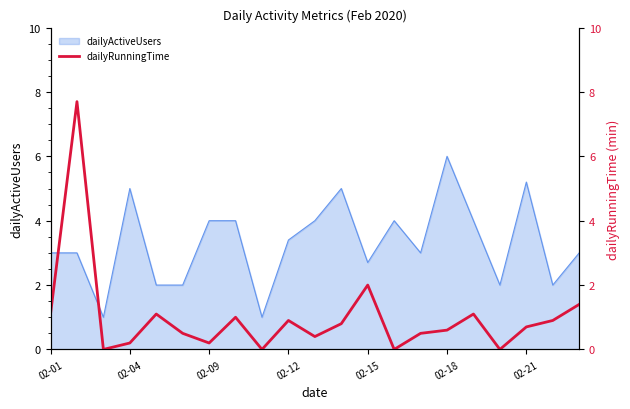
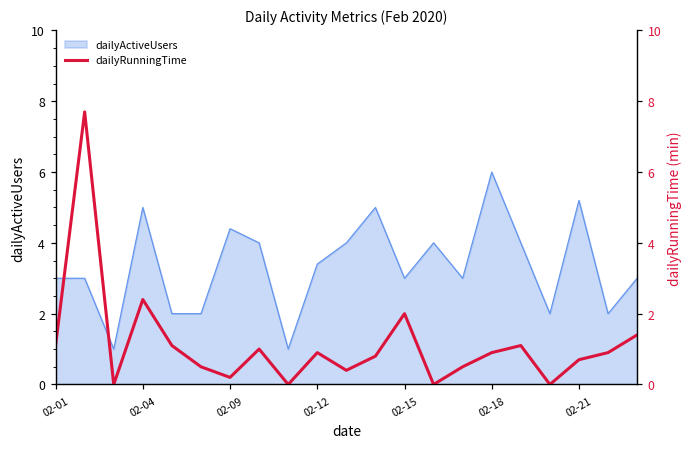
dailyActiveUsers, 02-09: 4.0 -> 4.4
dailyActiveUsers, 02-15: 2.7 -> 3.0
dailyRunningTime, 02-04: 0.2 -> 2.4
dailyRunningTime, 02-18: 0.6 -> 0.9
